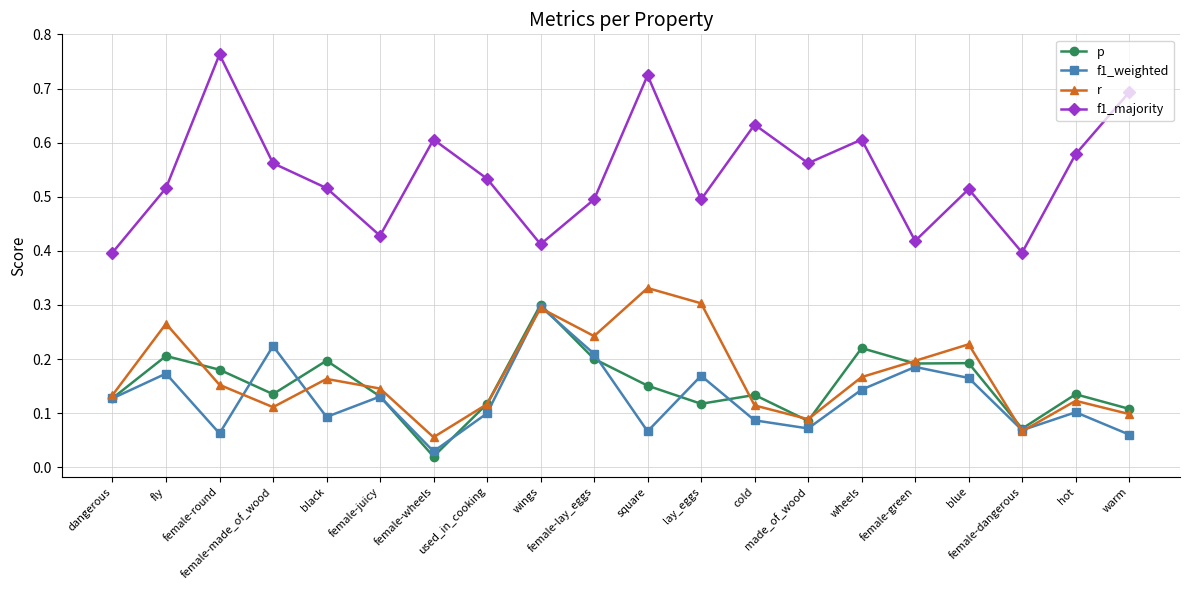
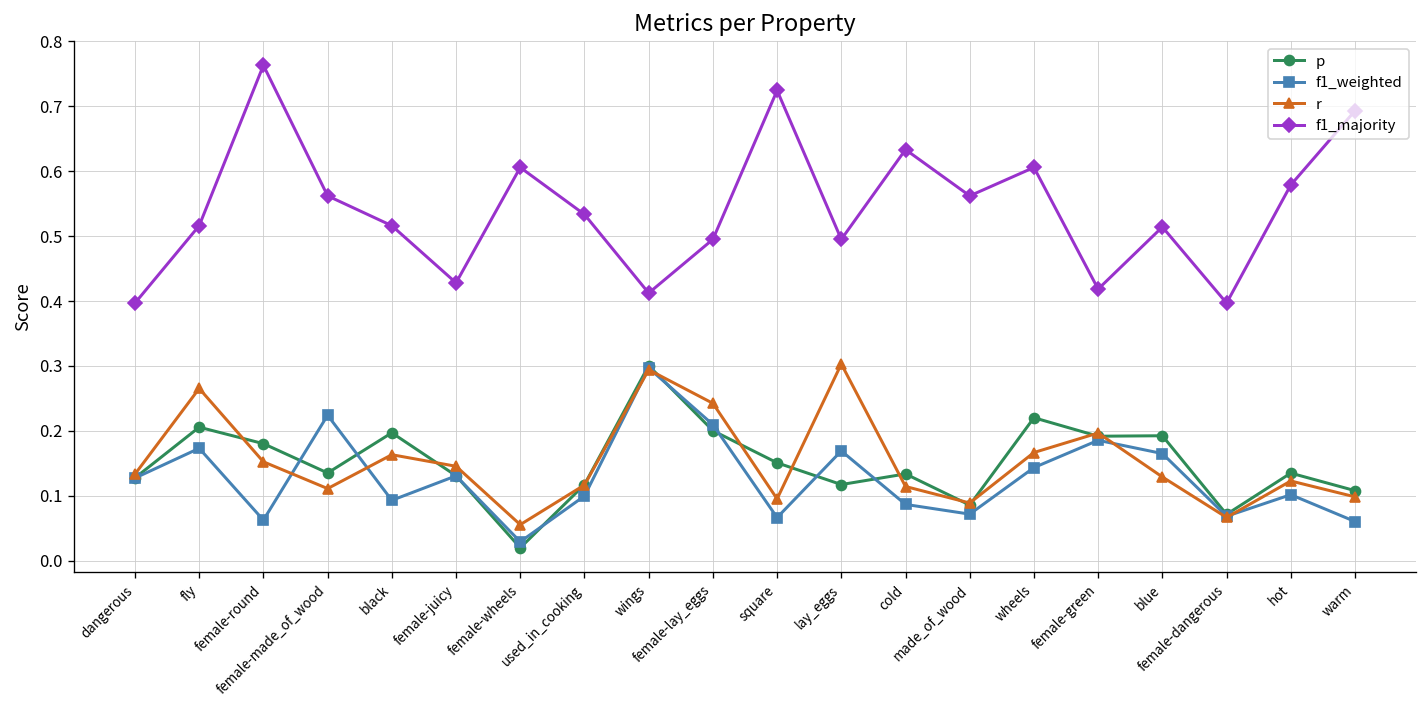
r, square: 0.33 -> 0.10
r, blue: 0.23 -> 0.13
